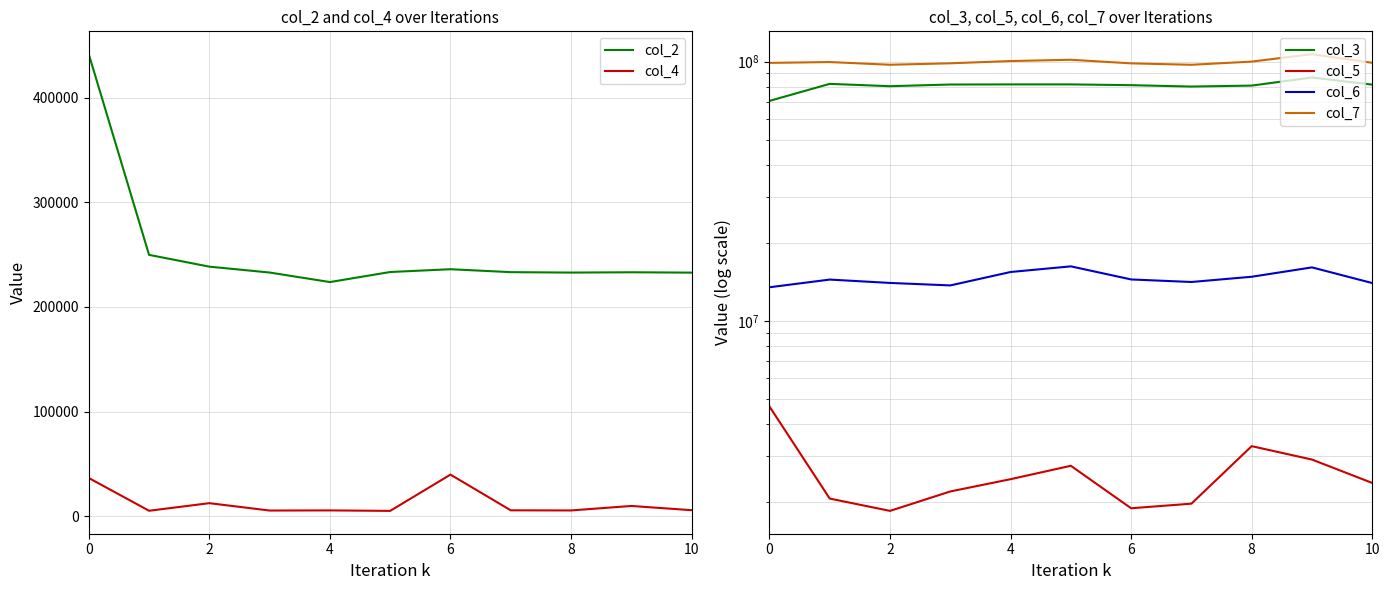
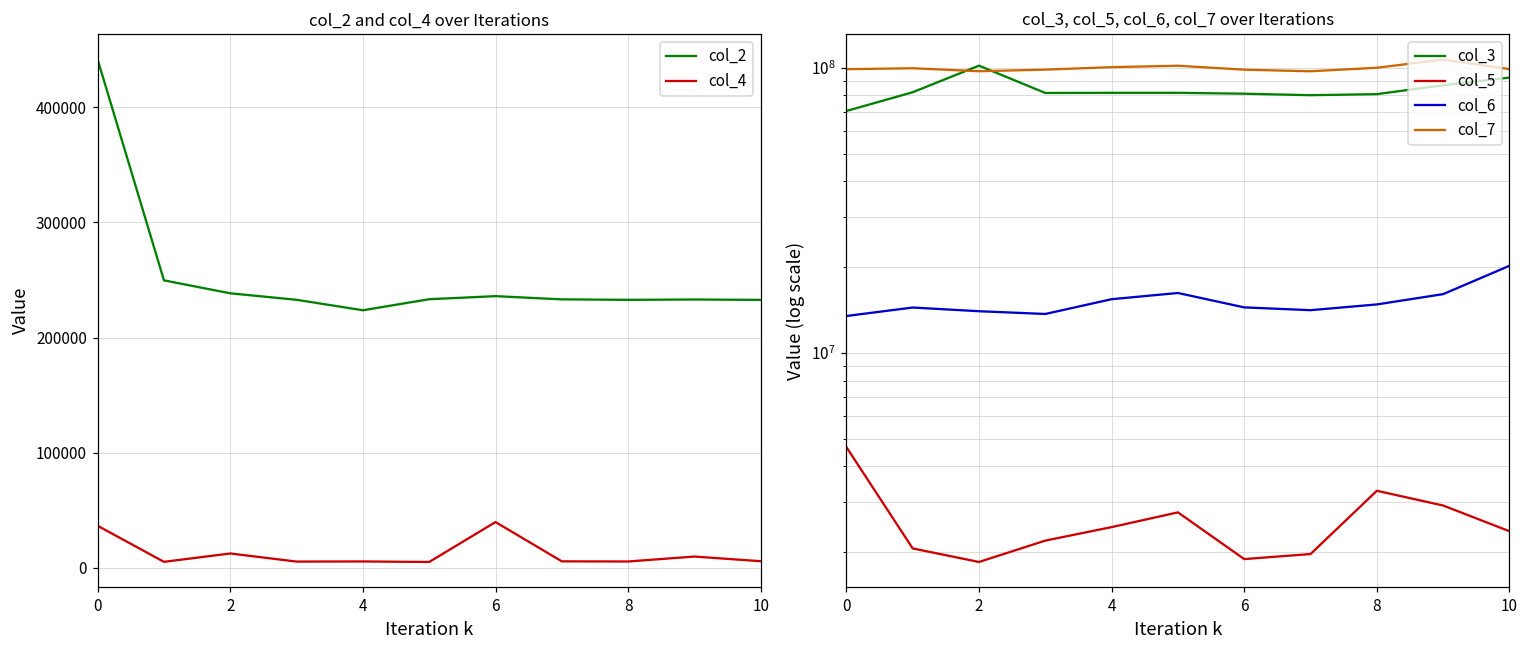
col_3, col_5, col_6, col_7 over Iterations, col_3, 2: 80000000 -> 102000000
col_3, col_5, col_6, col_7 over Iterations, col_3, 10: 81000000 -> 92000000
col_3, col_5, col_6, col_7 over Iterations, col_6, 10: 14000000 -> 20000000
